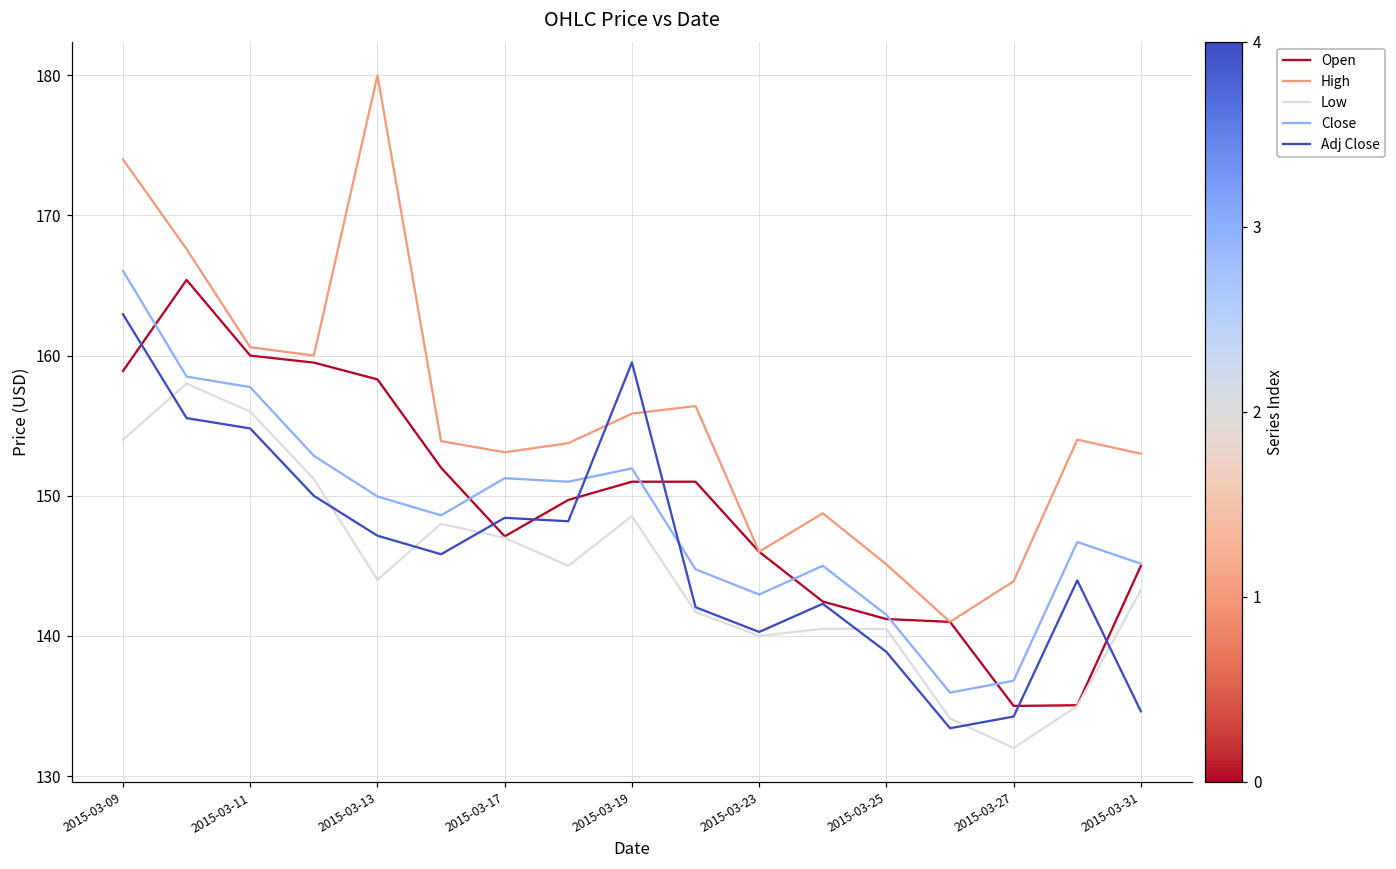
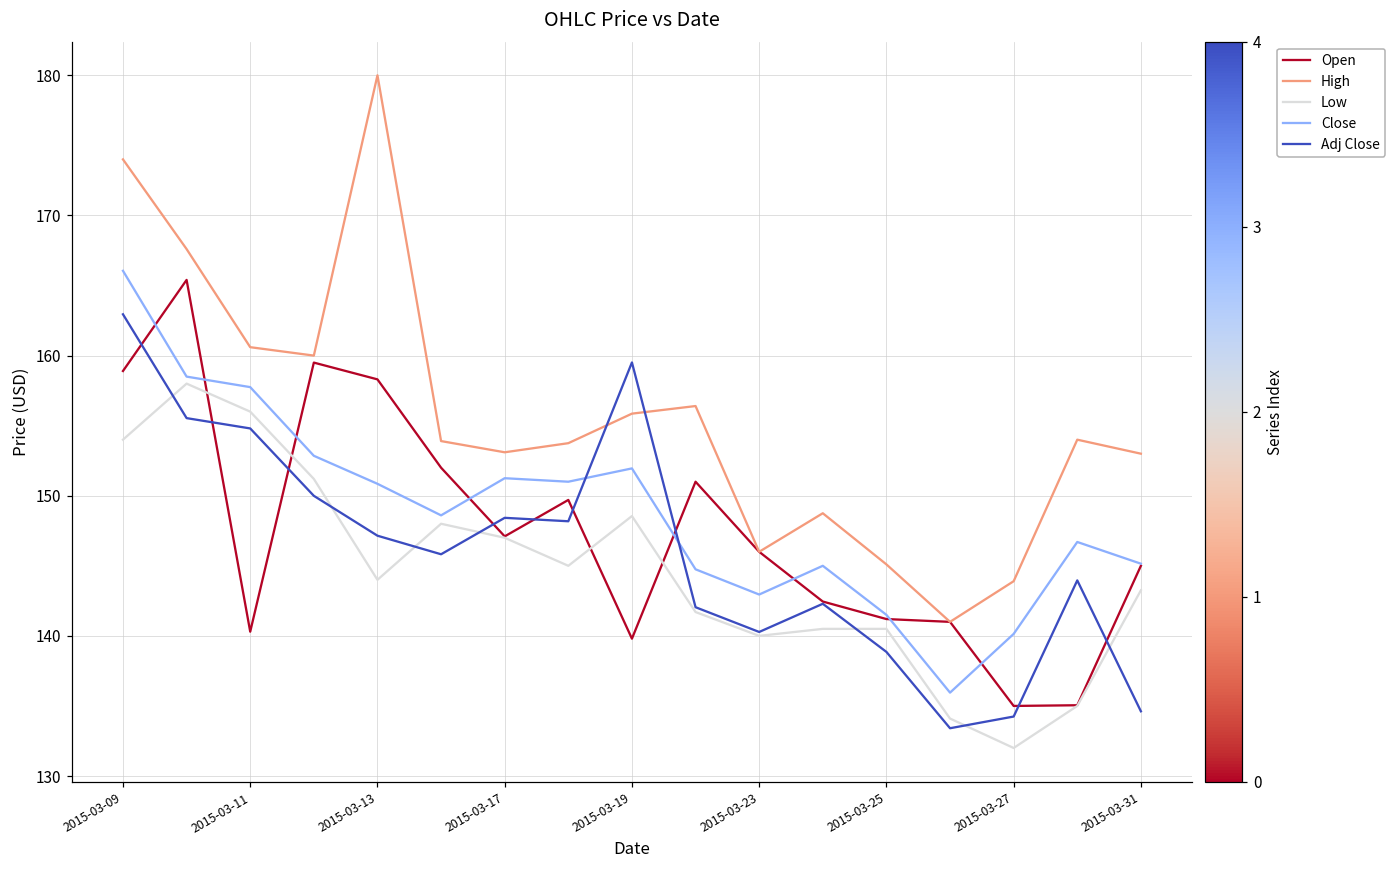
Open, 2015-03-11: 160.0 -> 140.3
Close, 2015-03-13: 149.9 -> 150.9
Open, 2015-03-19: 151.0 -> 139.8
Close, 2015-03-27: 136.8 -> 140.1
